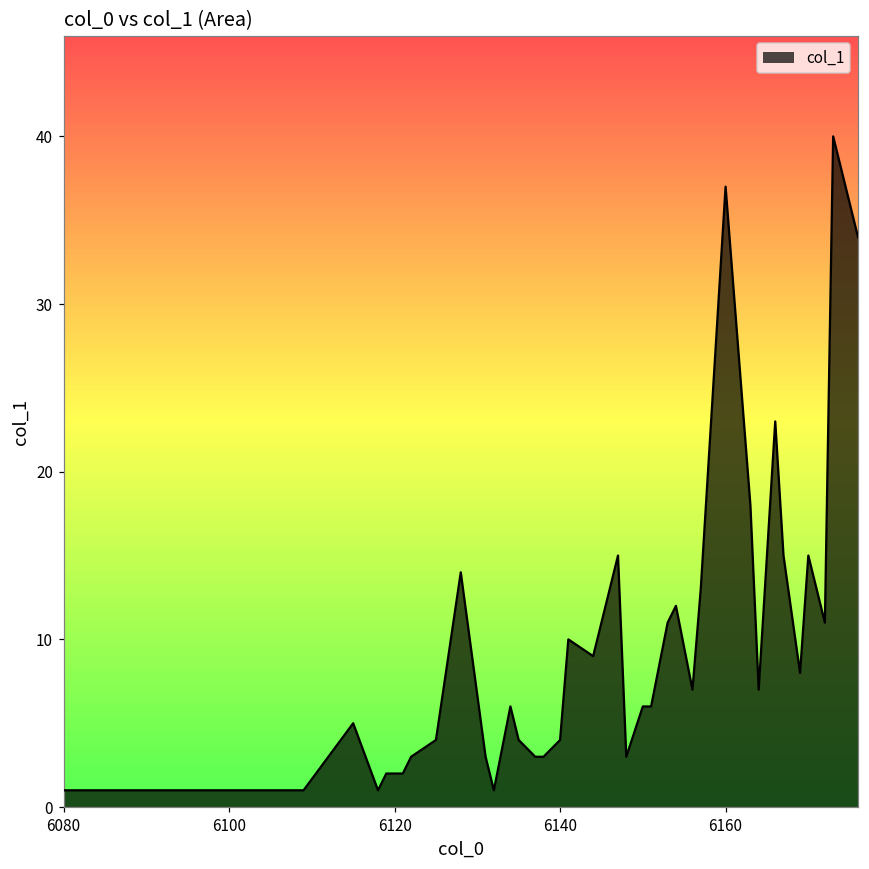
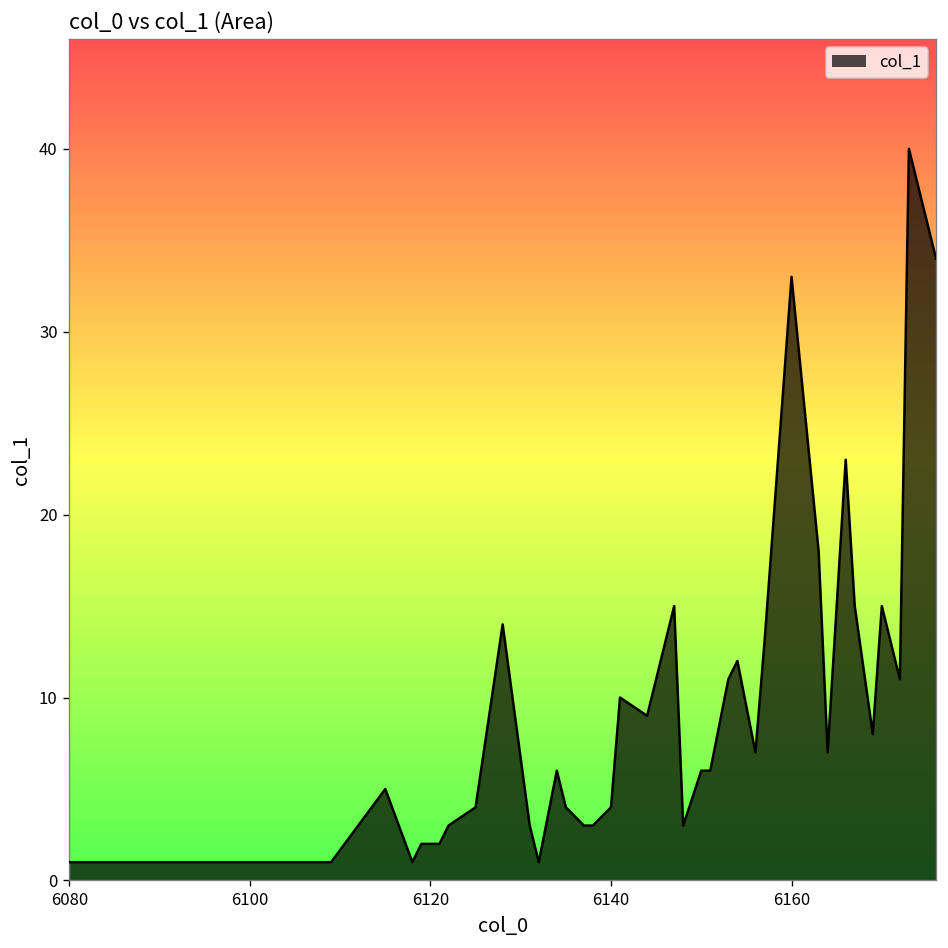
6160: 37 -> 33
